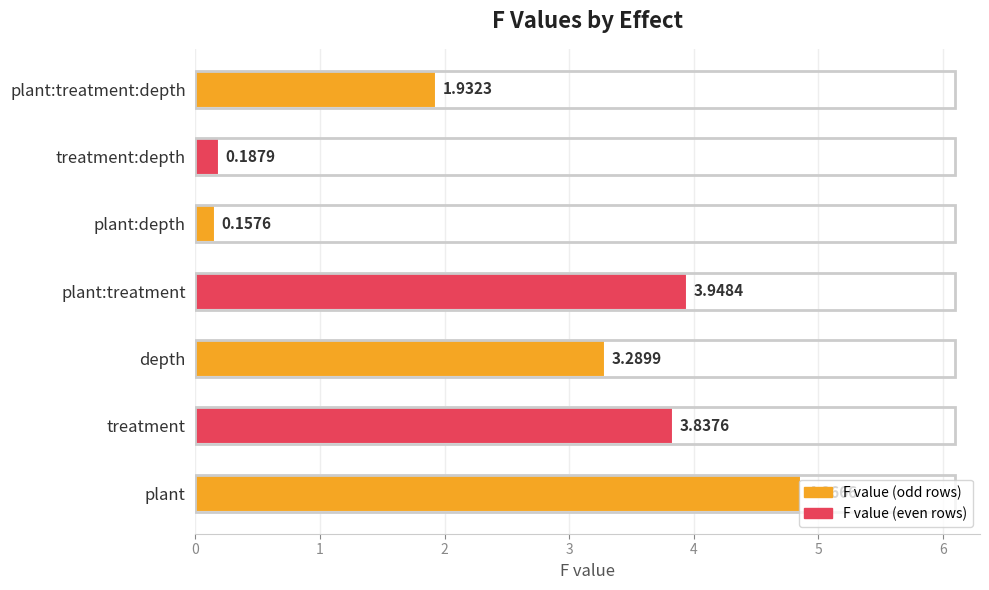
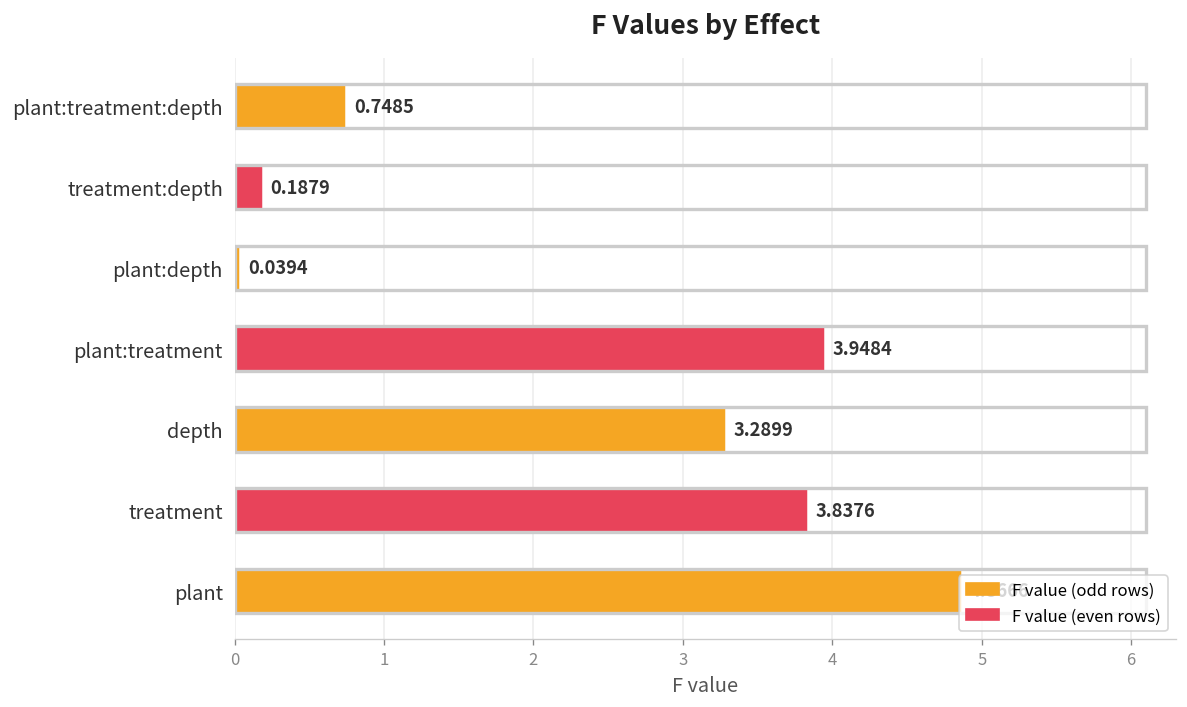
plant:treatment:depth: 1.9323 -> 0.7485
plant:depth: 0.1576 -> 0.0394
